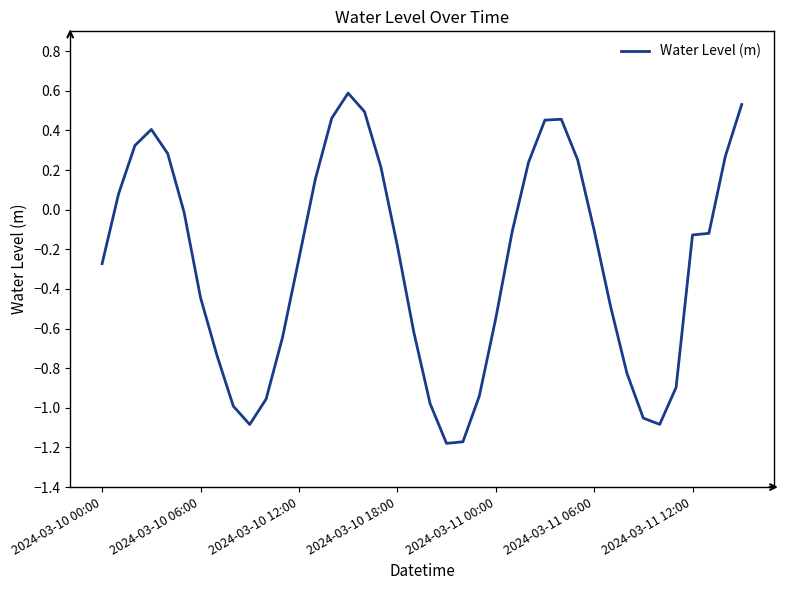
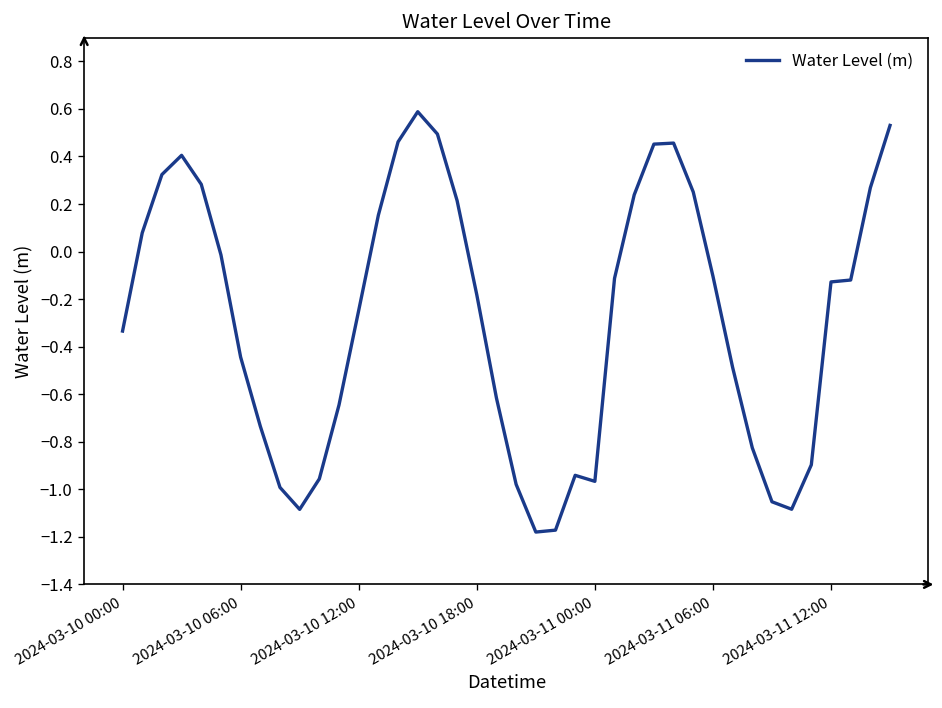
2024-03-10 00:00: -0.27 -> -0.33
2024-03-11 00:00: -0.55 -> -0.97
